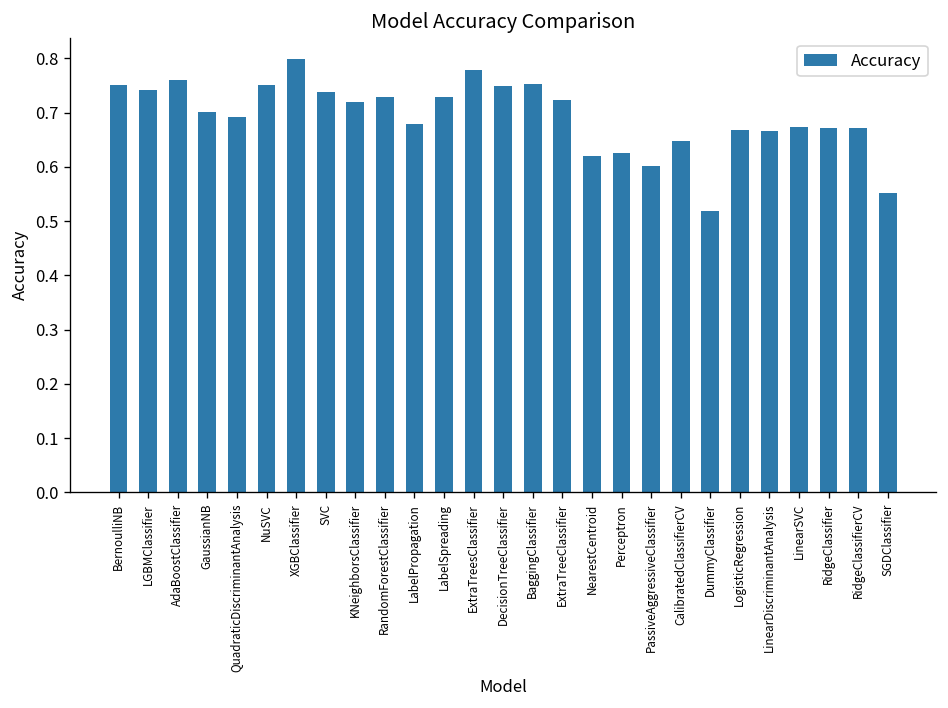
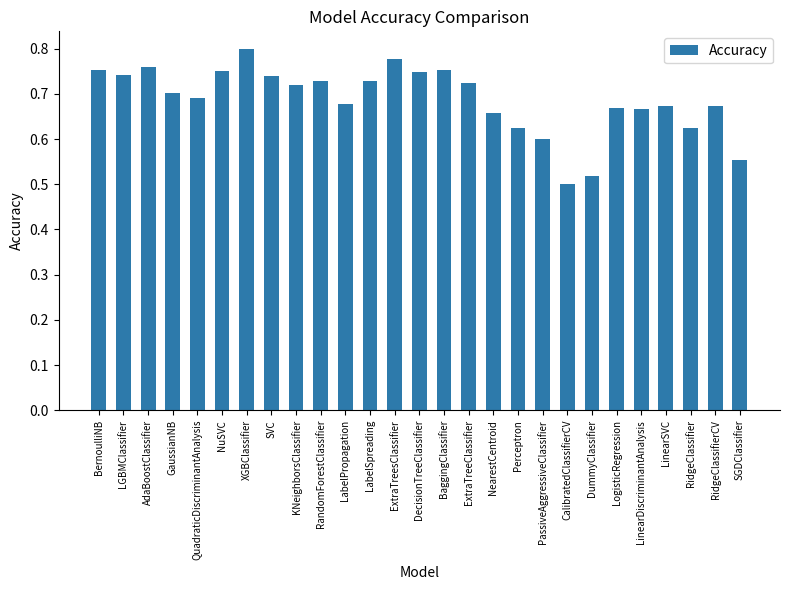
NearestCentroid: 0.62 -> 0.66
CalibratedClassifierCV: 0.65 -> 0.50
RidgeClassifier: 0.67 -> 0.62
